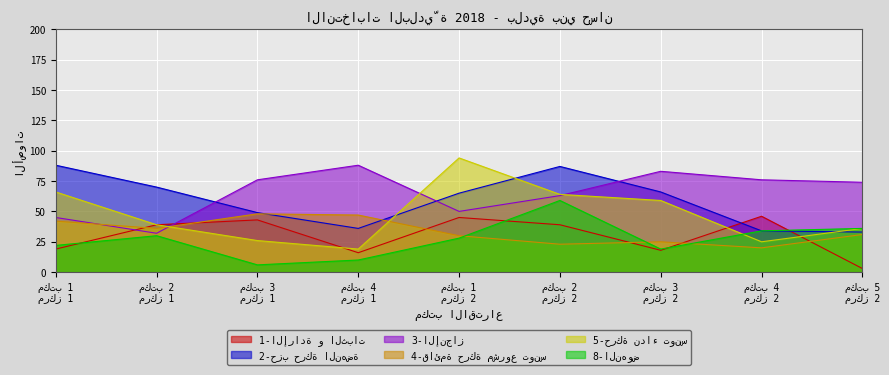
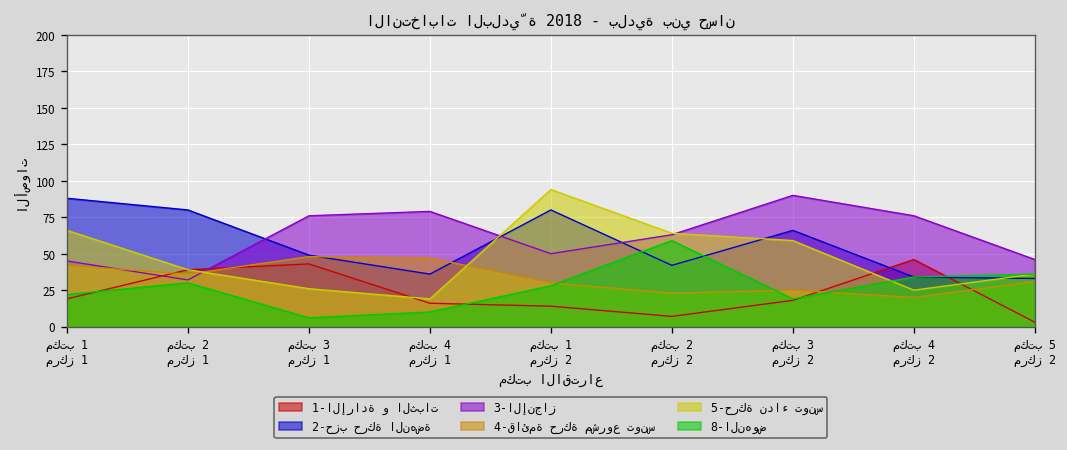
2-حزب حركة النهضة, مكتب 2 مركز 1: 70 -> 80
3-الإنجاز, مكتب 4 مركز 1: 88 -> 79
1-الإرادة و الثبات, مكتب 1 مركز 2: 45 -> 14
2-حزب حركة النهضة, مكتب 1 مركز 2: 65 -> 80
1-الإرادة و الثبات, مكتب 2 مركز 2: 39 -> 7
2-حزب حركة النهضة, مكتب 2 مركز 2: 87 -> 42
3-الإنجاز, مكتب 3 مركز 2: 83 -> 90
3-الإنجاز, مكتب 5 مركز 2: 74 -> 46
